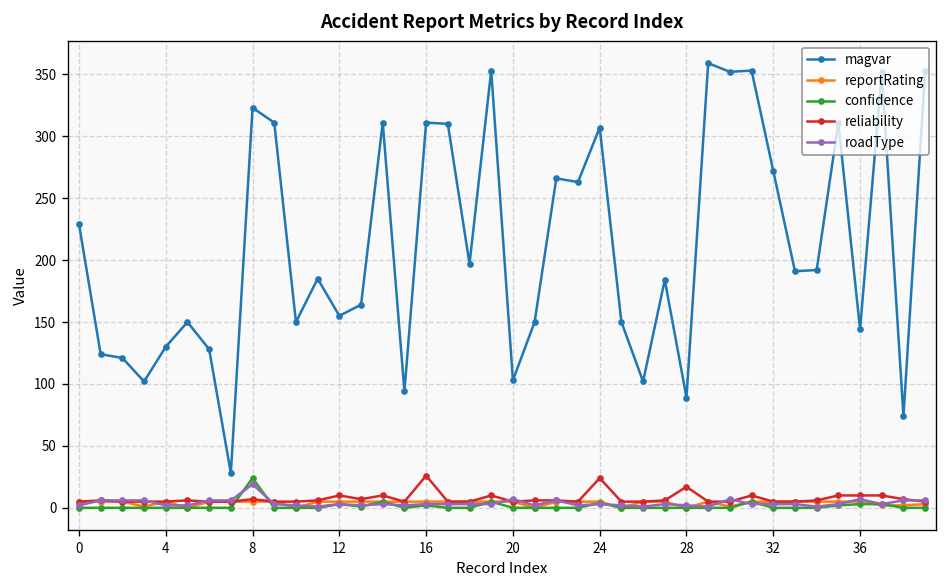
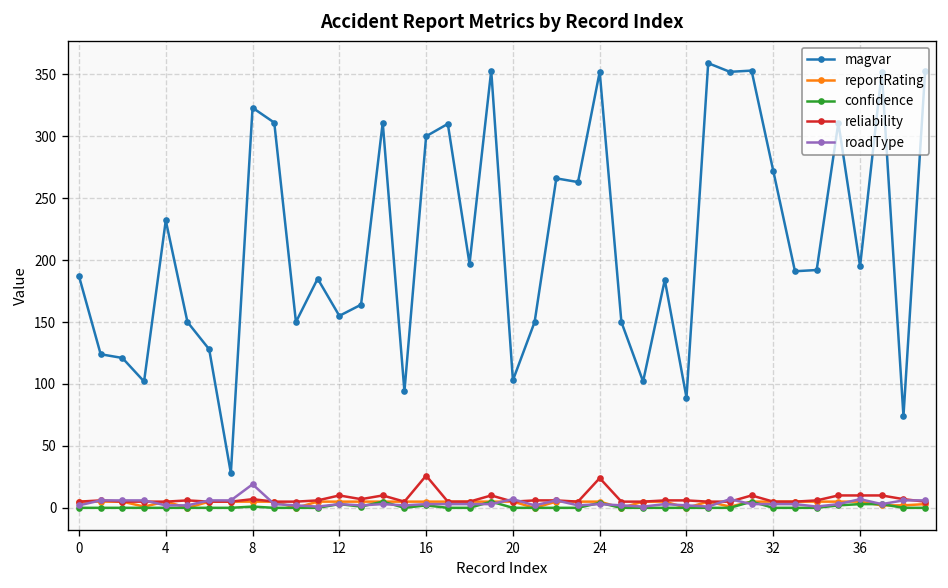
magvar, 0: 229 -> 187
magvar, 4: 130 -> 232
confidence, 8: 24 -> 1
magvar, 16: 311 -> 300
magvar, 24: 307 -> 352
reliability, 28: 17 -> 6
magvar, 36: 144 -> 195
